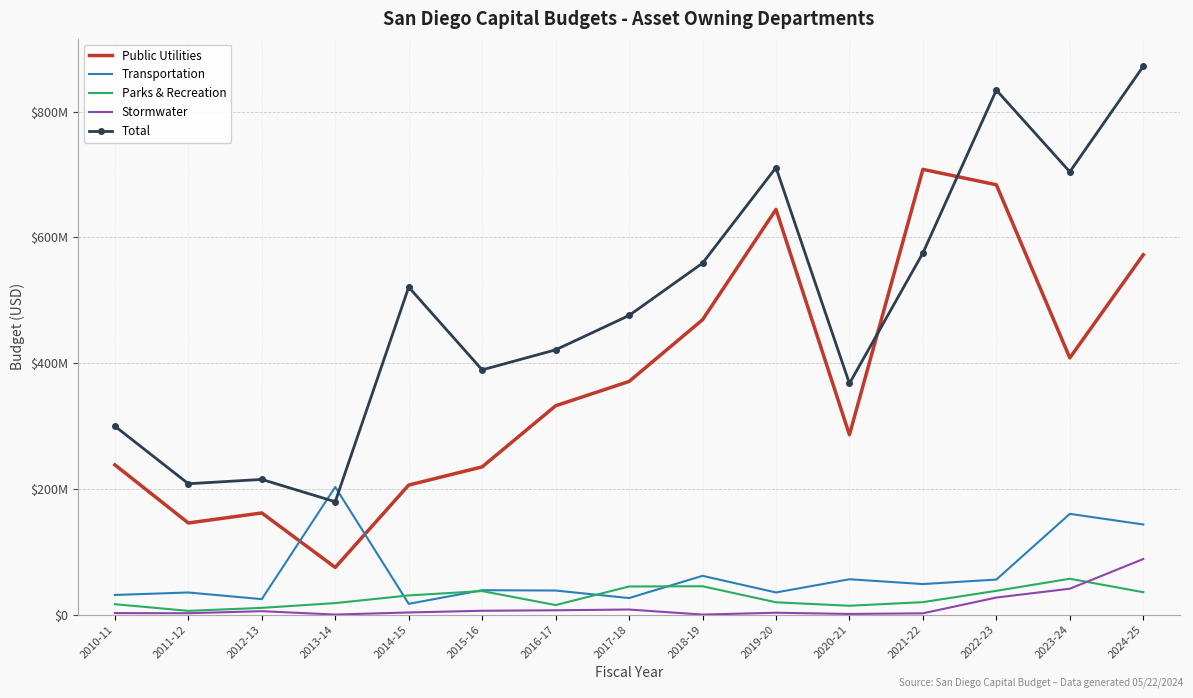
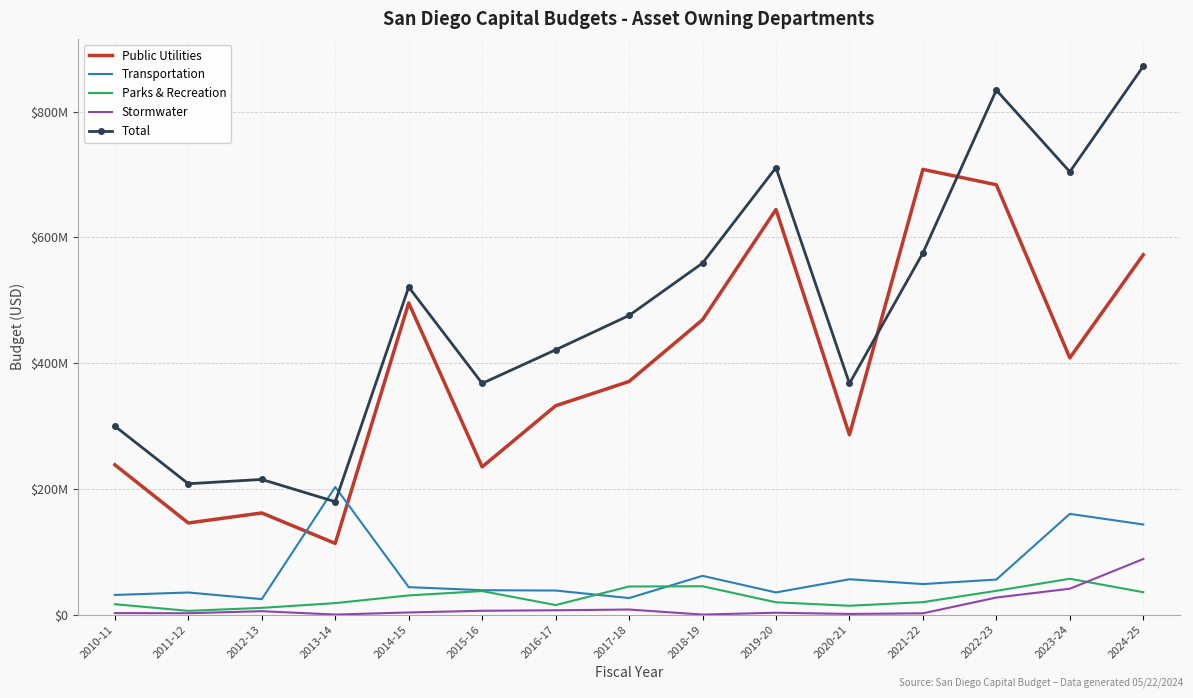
Public Utilities, 2013-14: $70000000 -> $110000000
Public Utilities, 2014-15: $210000000 -> $500000000
Transportation, 2014-15: $20000000 -> $40000000
Total, 2015-16: $390000000 -> $370000000
